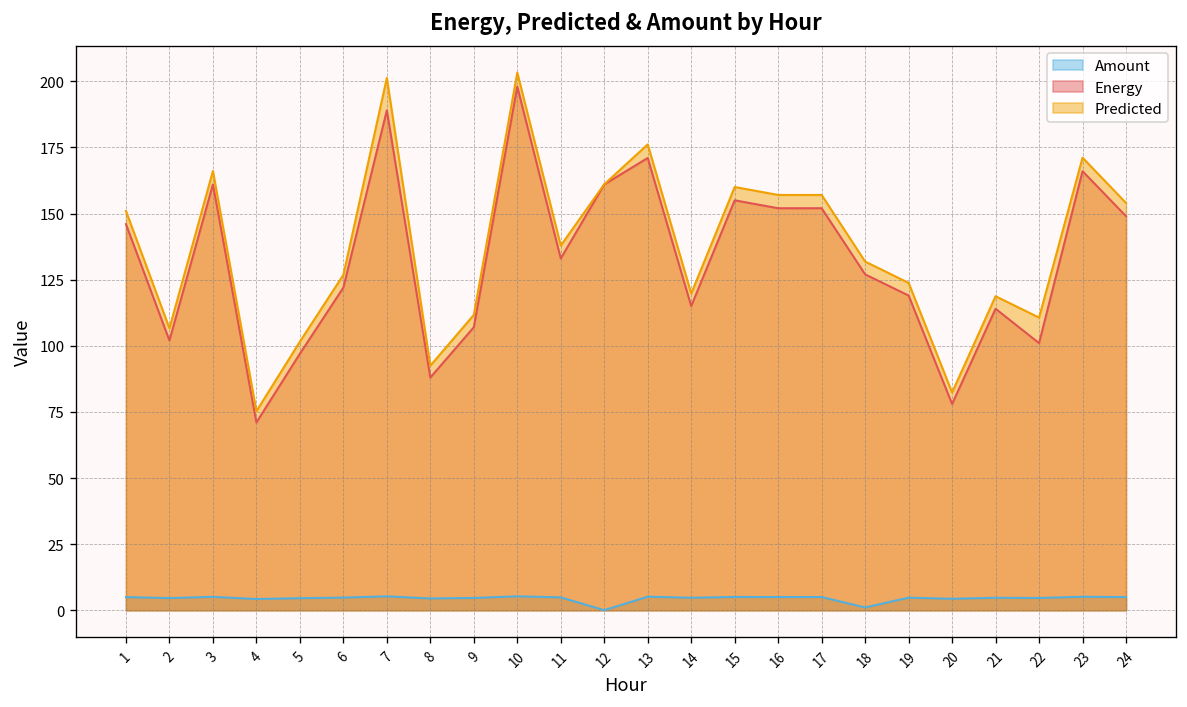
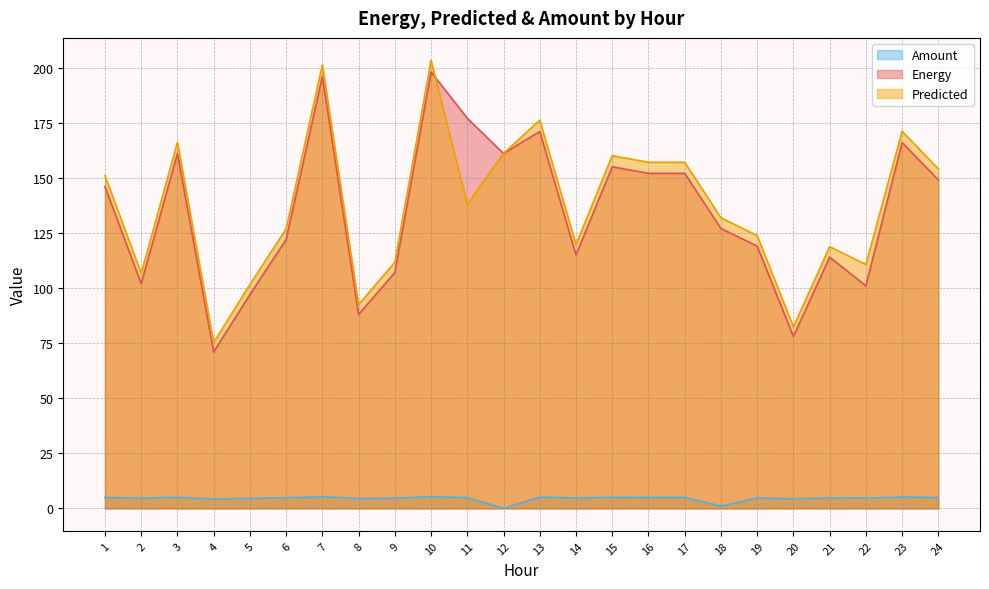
Energy, 7: 189 -> 196
Energy, 11: 133 -> 177
